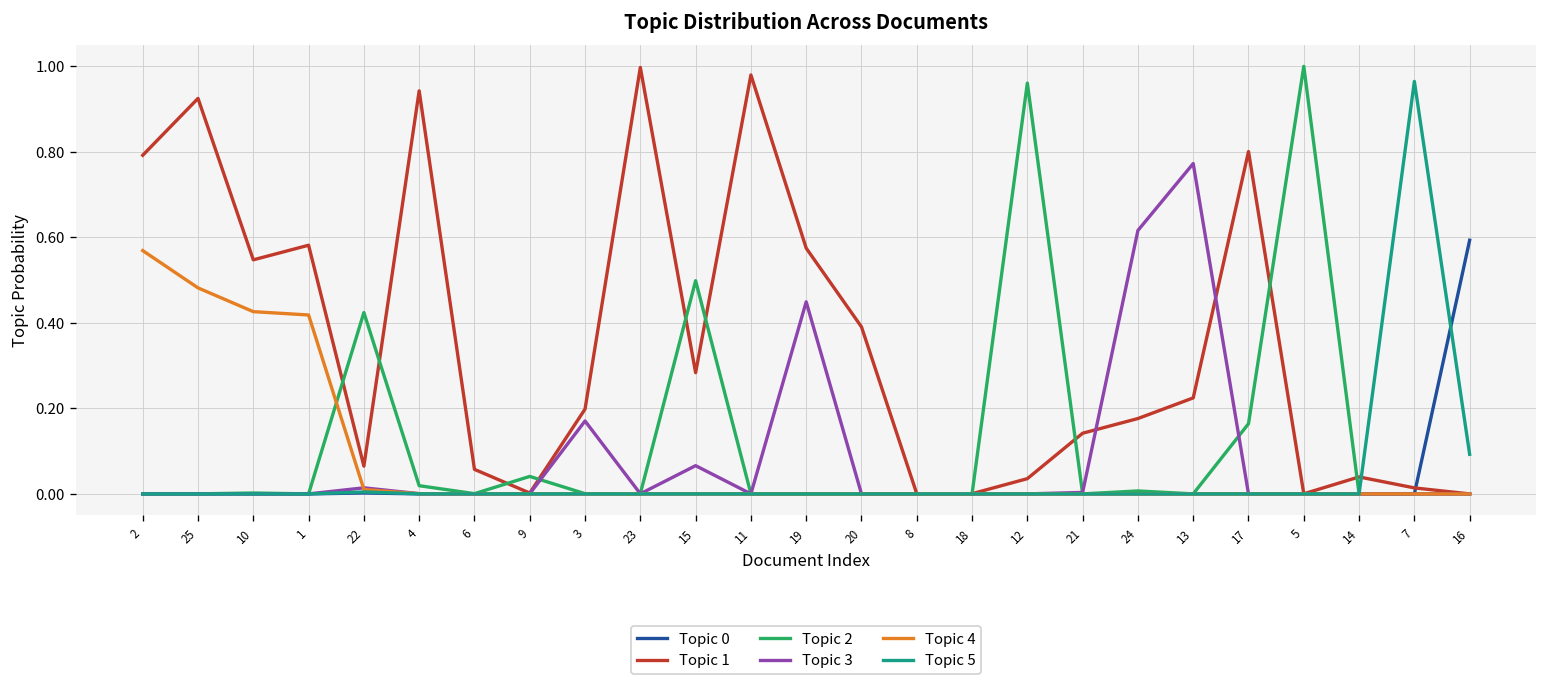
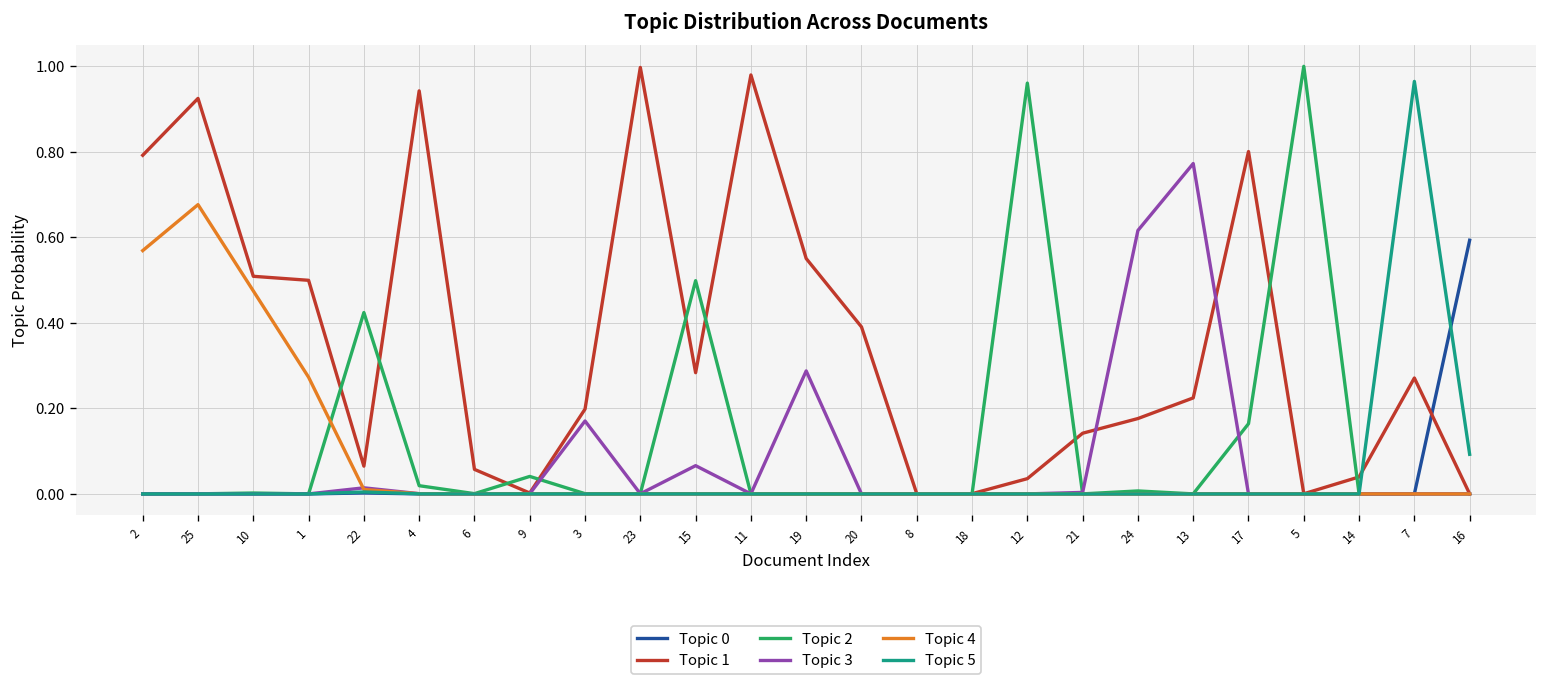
Topic 4, 25: 0.48 -> 0.68
Topic 1, 10: 0.55 -> 0.51
Topic 4, 10: 0.43 -> 0.47
Topic 1, 1: 0.58 -> 0.50
Topic 4, 1: 0.42 -> 0.27
Topic 1, 19: 0.57 -> 0.55
Topic 3, 19: 0.45 -> 0.29
Topic 1, 7: 0.01 -> 0.27
